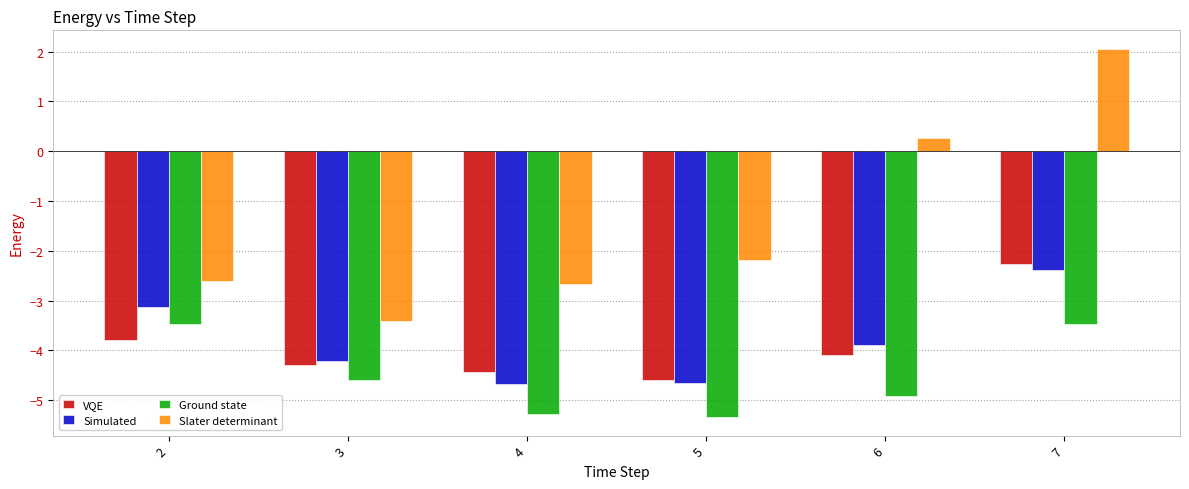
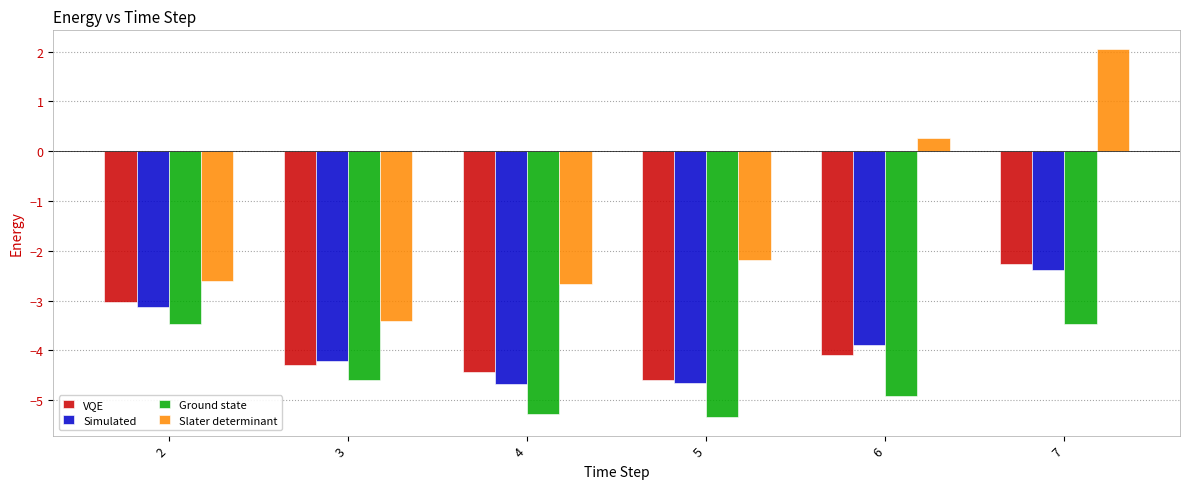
VQE, 2: -3.8 -> -3.0
